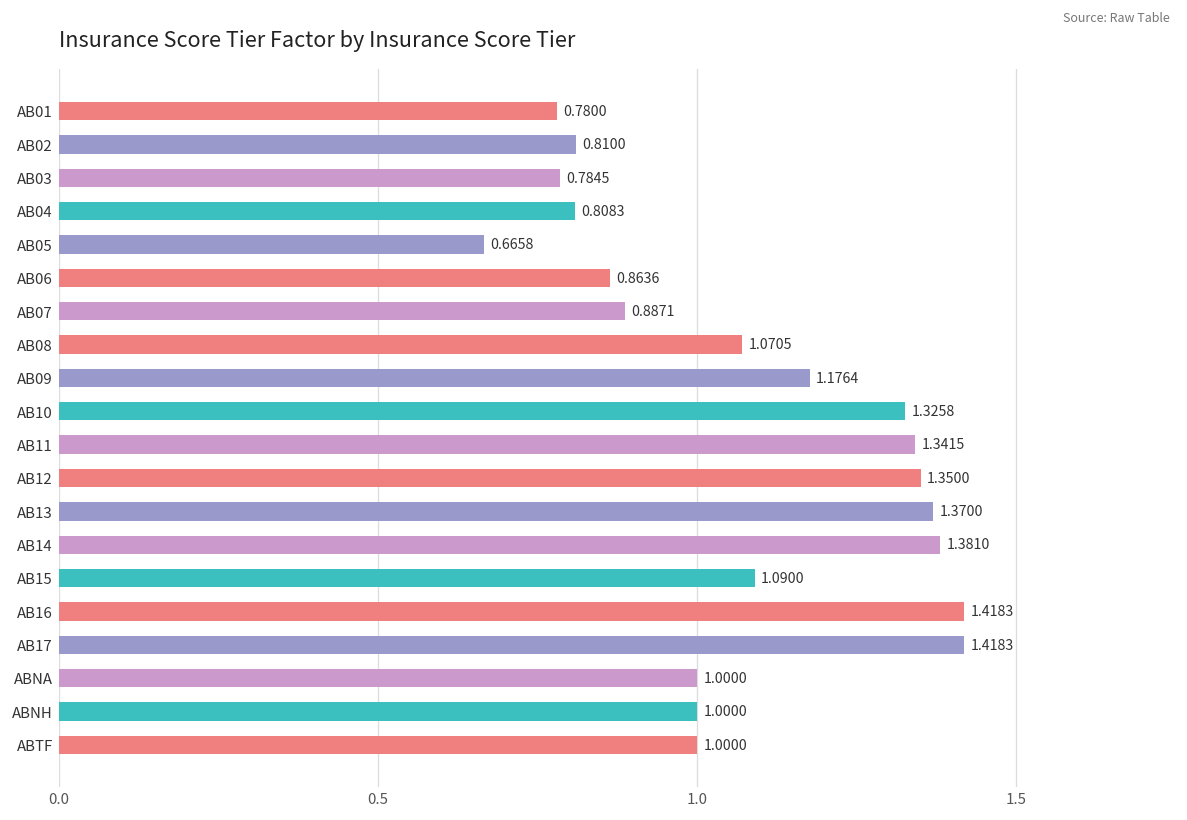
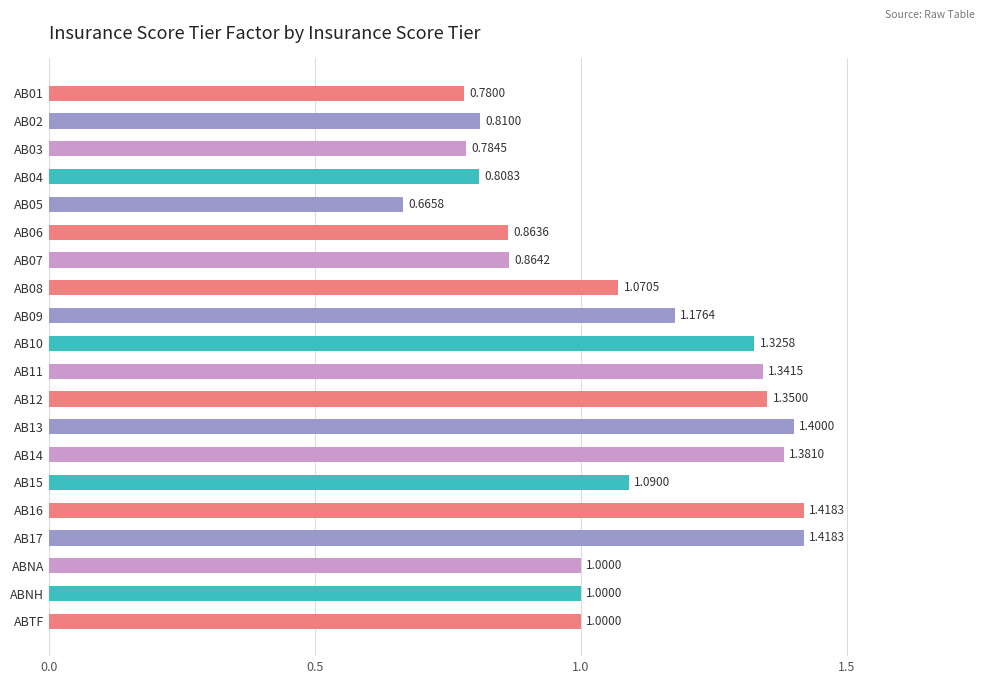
AB07: 0.8871 -> 0.8642
AB13: 1.3700 -> 1.4000
